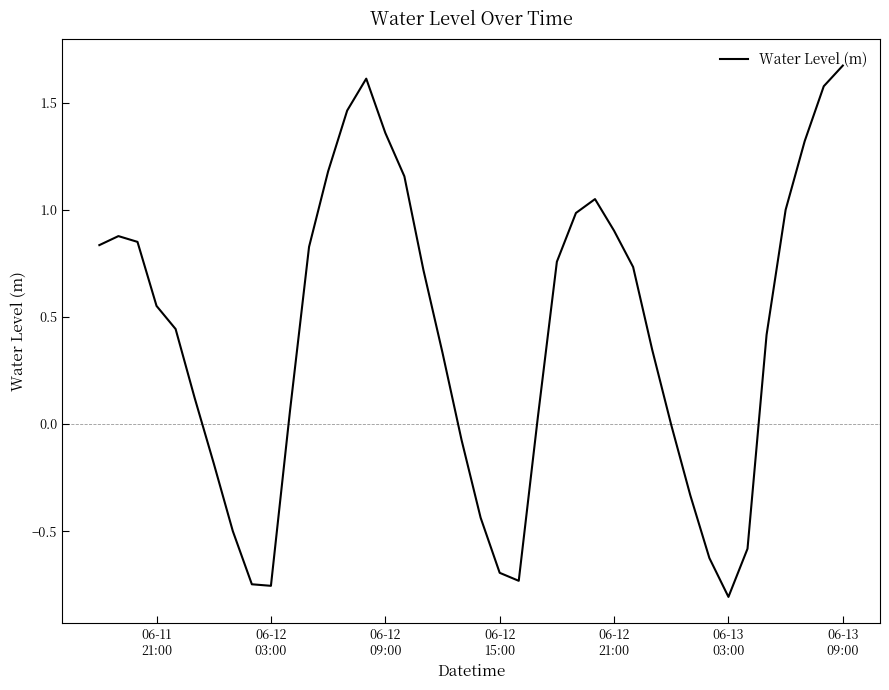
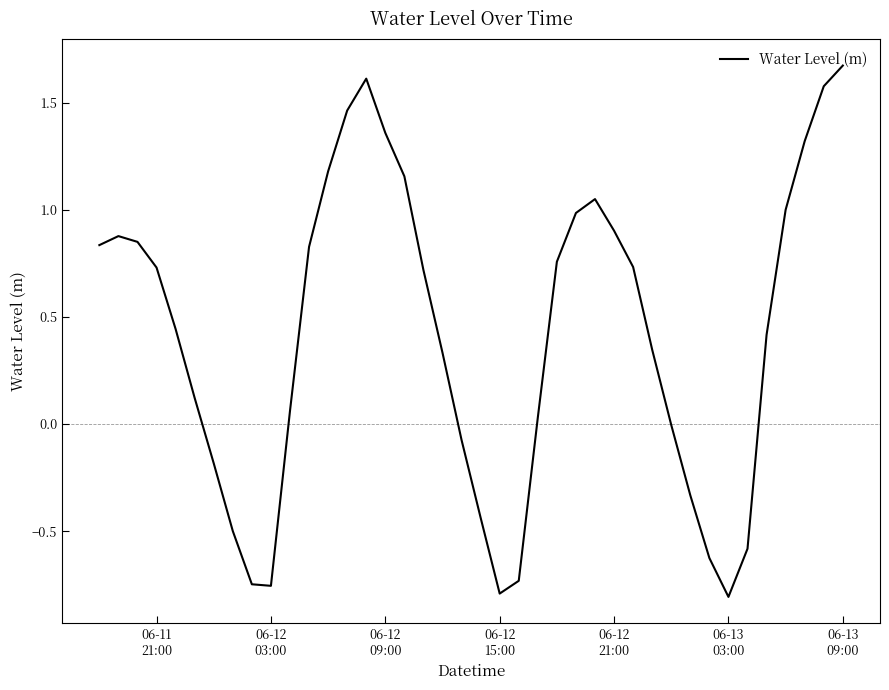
06-11 21:00: 0.55 -> 0.73
06-12 15:00: -0.69 -> -0.79
